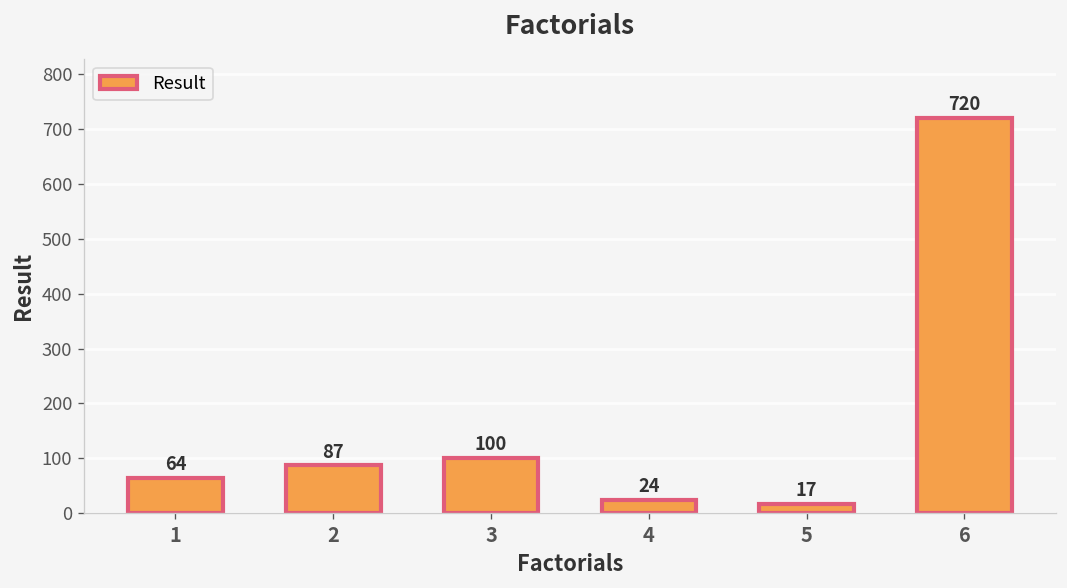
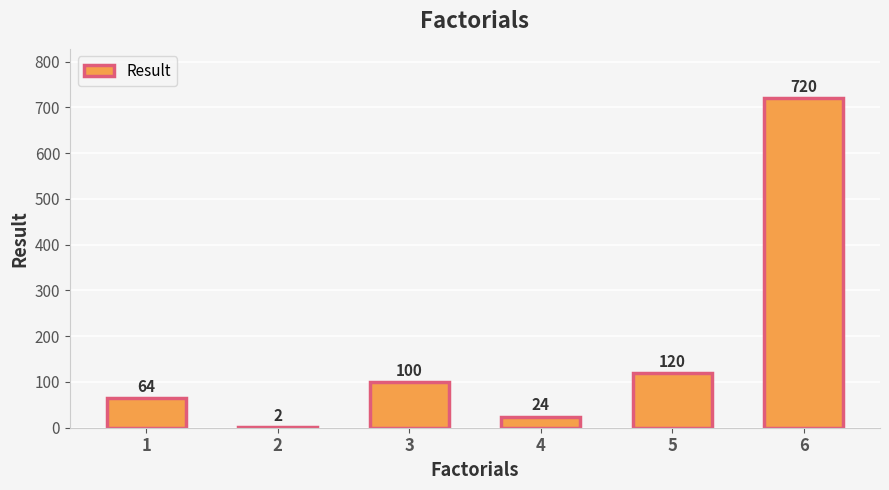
2: 87 -> 2
5: 17 -> 120
